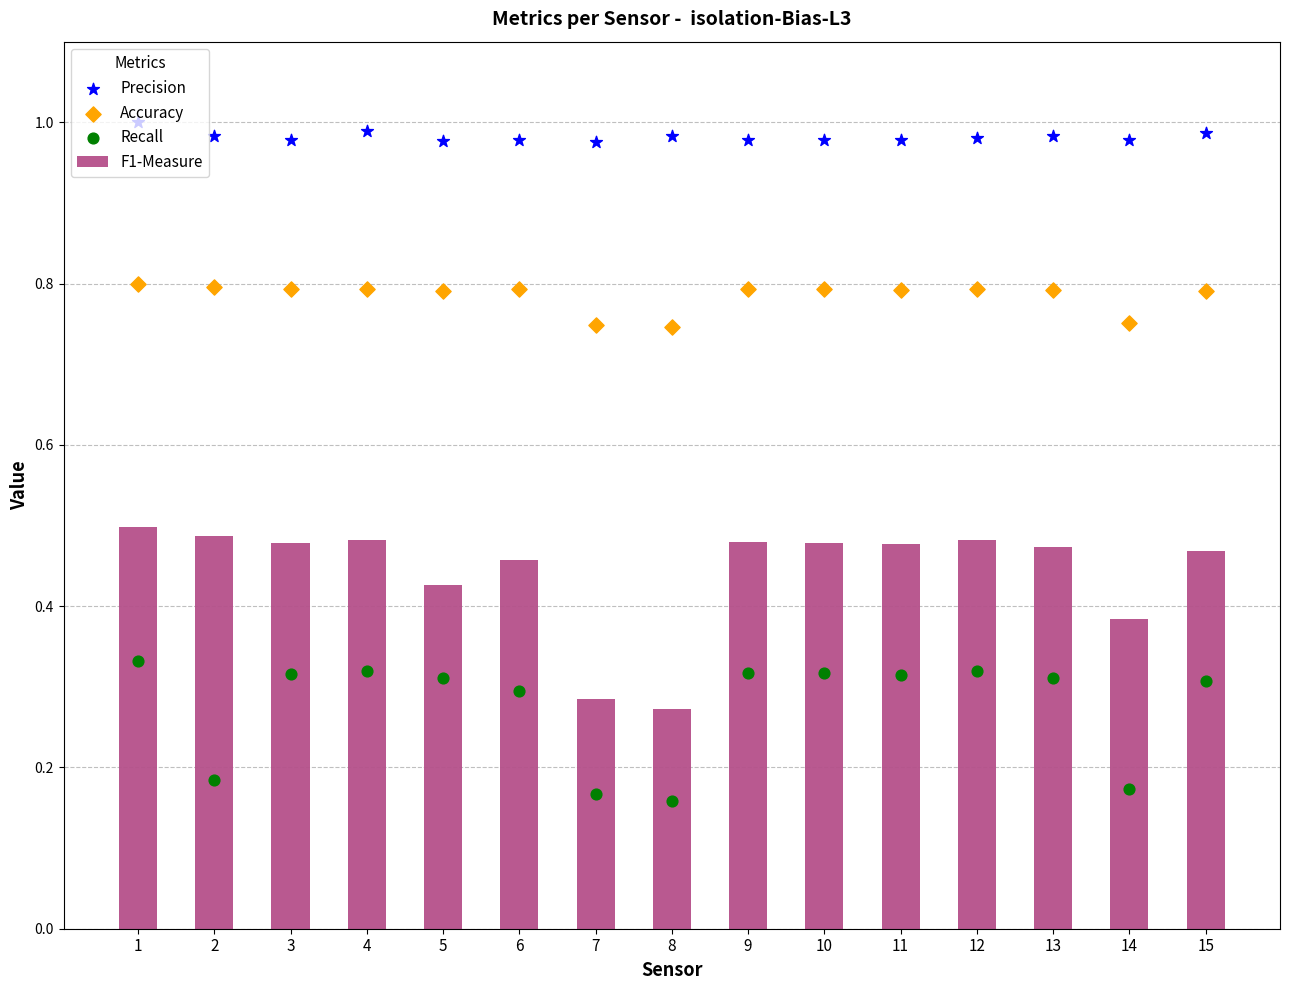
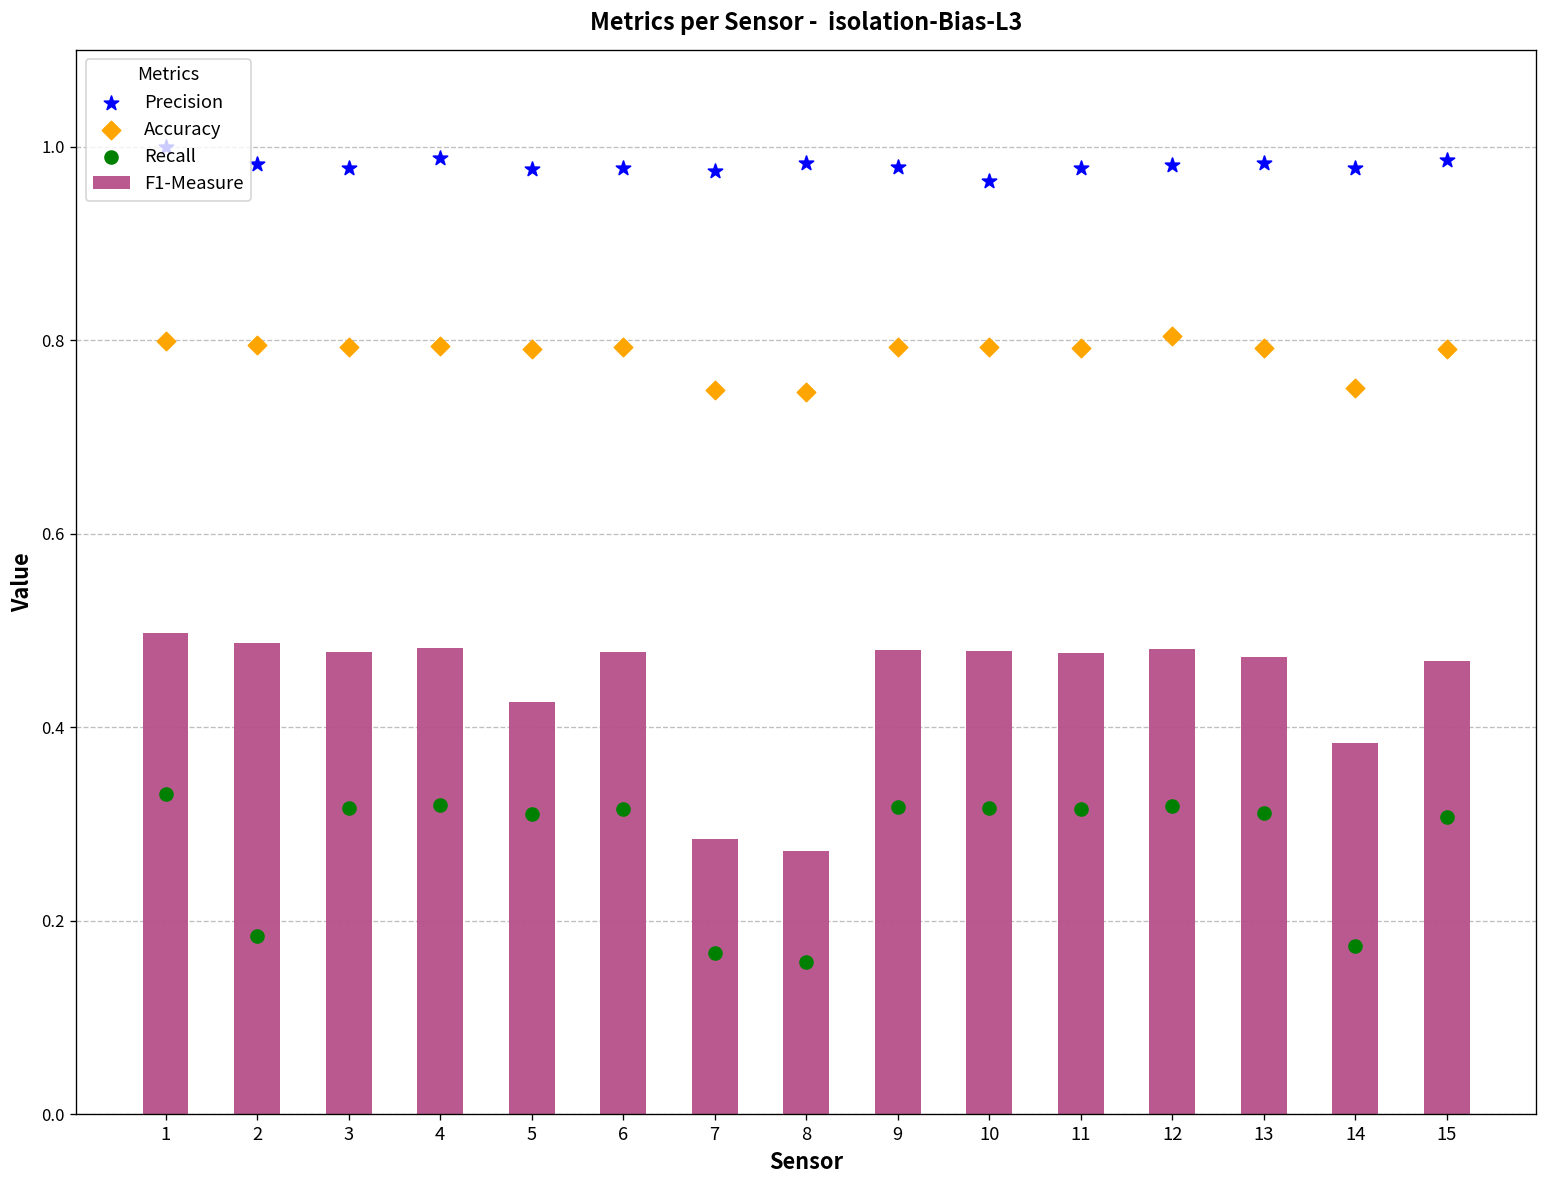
F1-Measure, 6: 0.46 -> 0.48
Recall, 6: 0.29 -> 0.32
Precision, 10: 0.98 -> 0.96
Accuracy, 12: 0.79 -> 0.80
